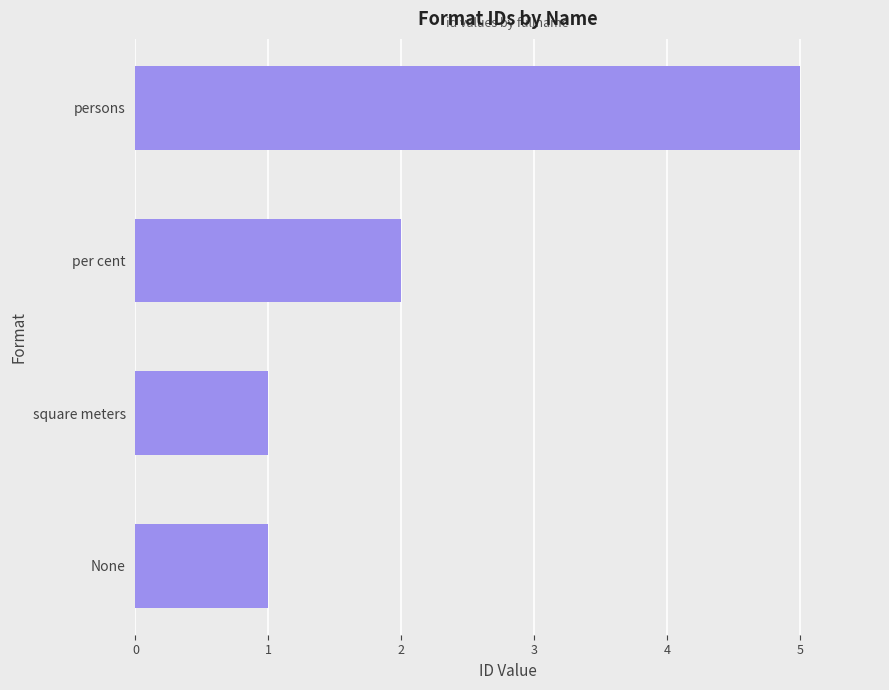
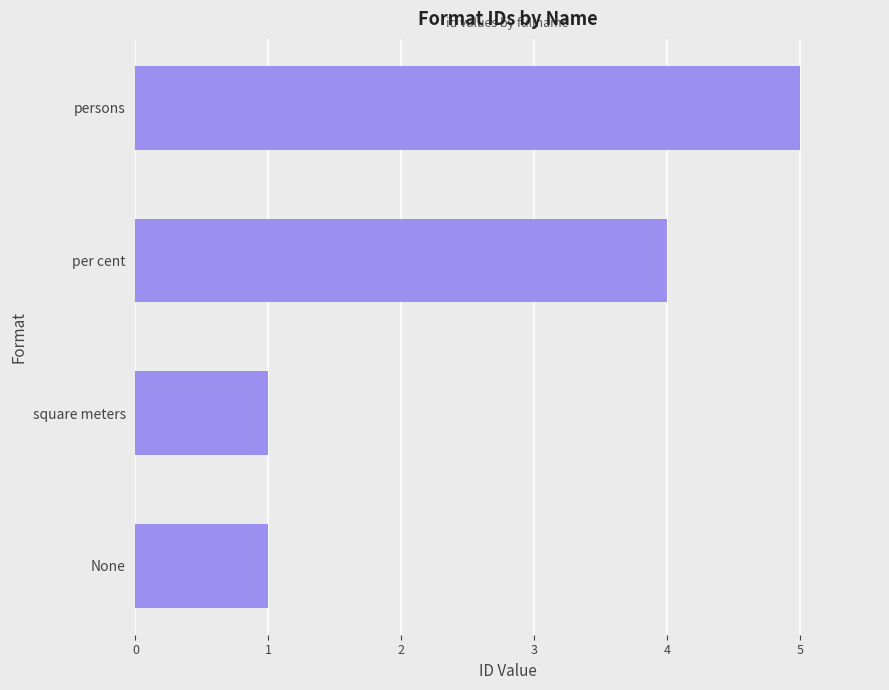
per cent: 2 -> 4
